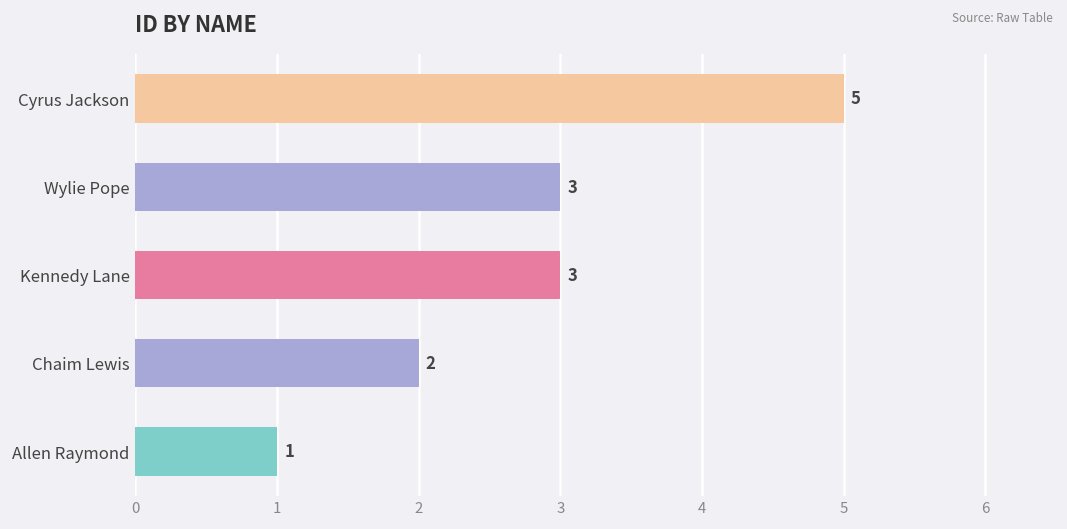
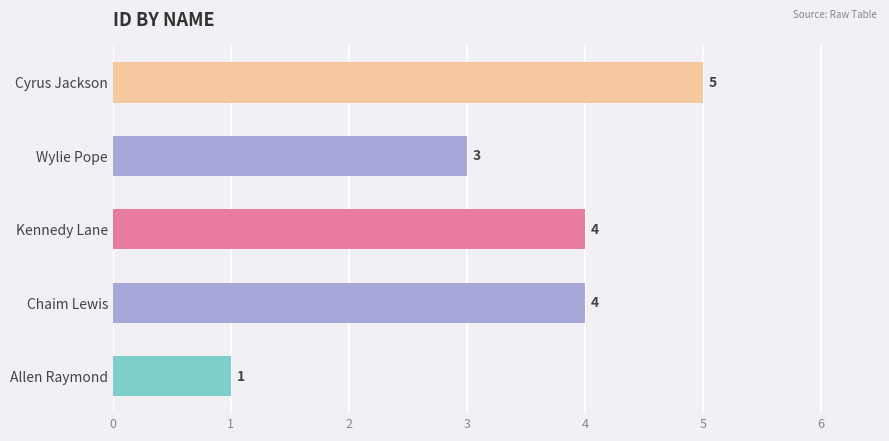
Kennedy Lane: 3 -> 4
Chaim Lewis: 2 -> 4
